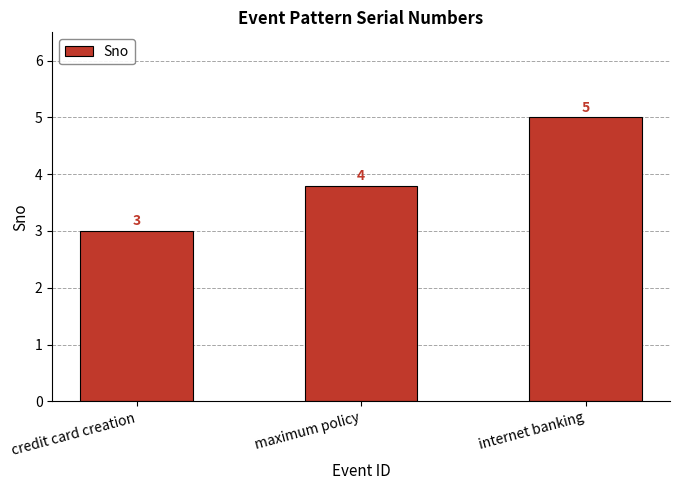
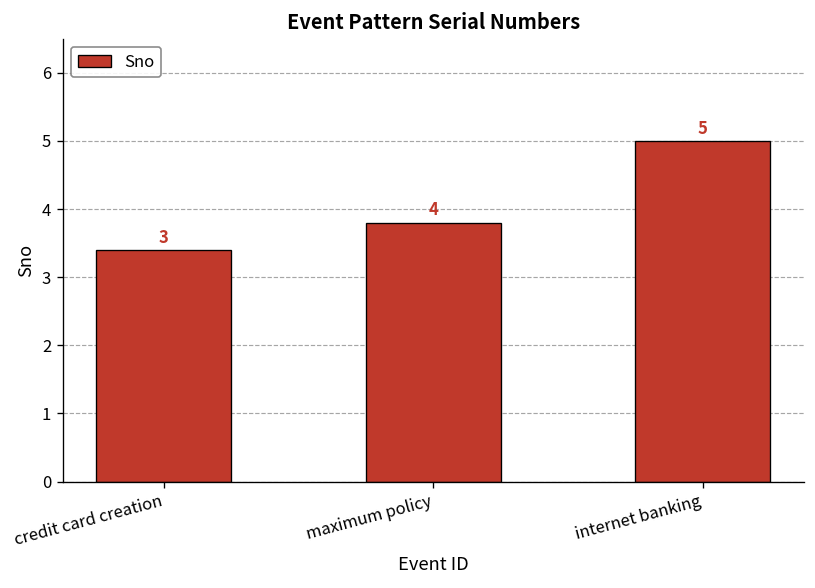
credit card creation: 3.0 -> 3.4
